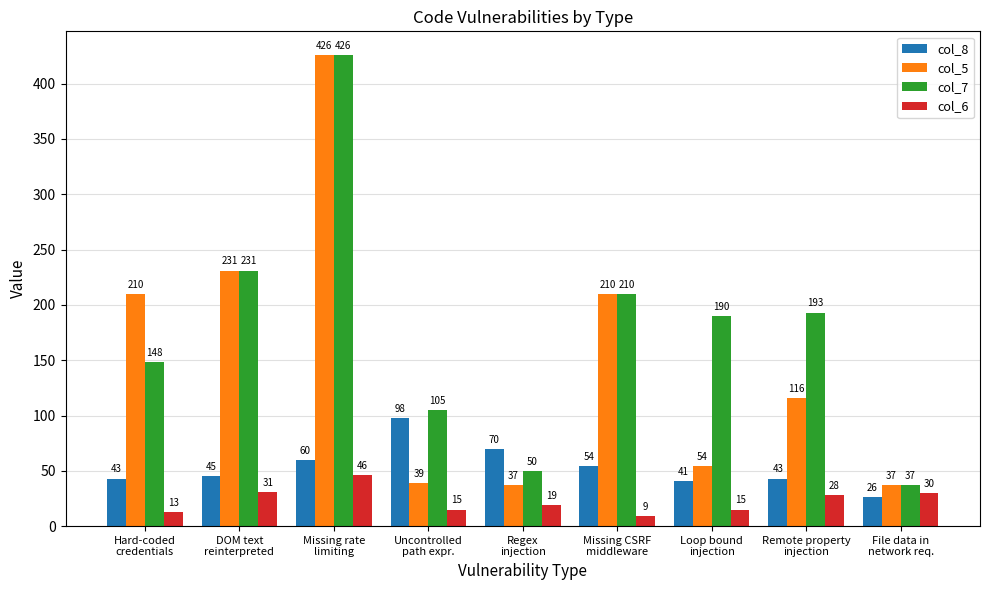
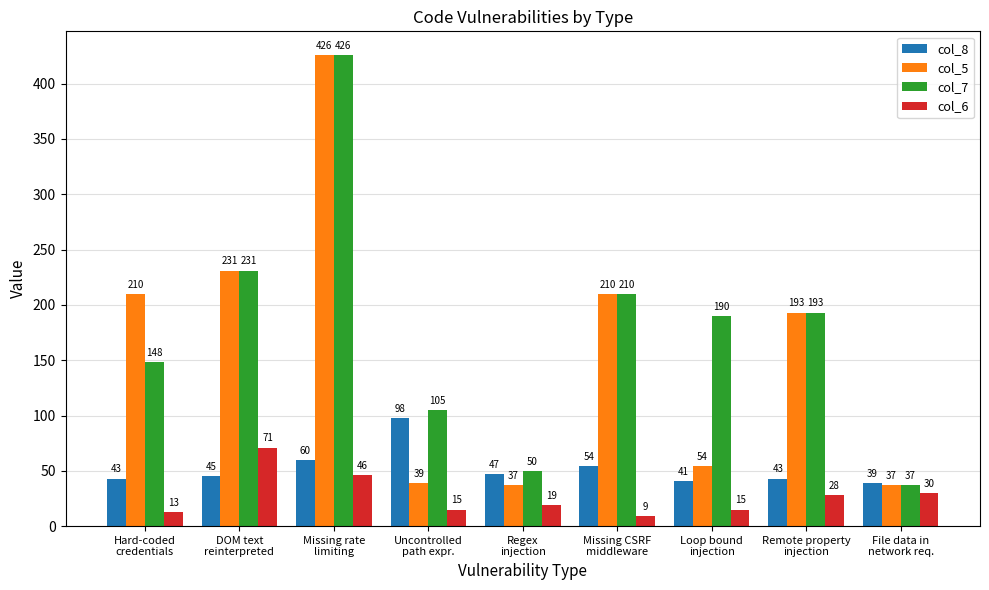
col_6, DOM text reinterpreted: 31 -> 71
col_8, Regex injection: 70 -> 47
col_5, Remote property injection: 116 -> 193
col_8, File data in network req.: 26 -> 39
